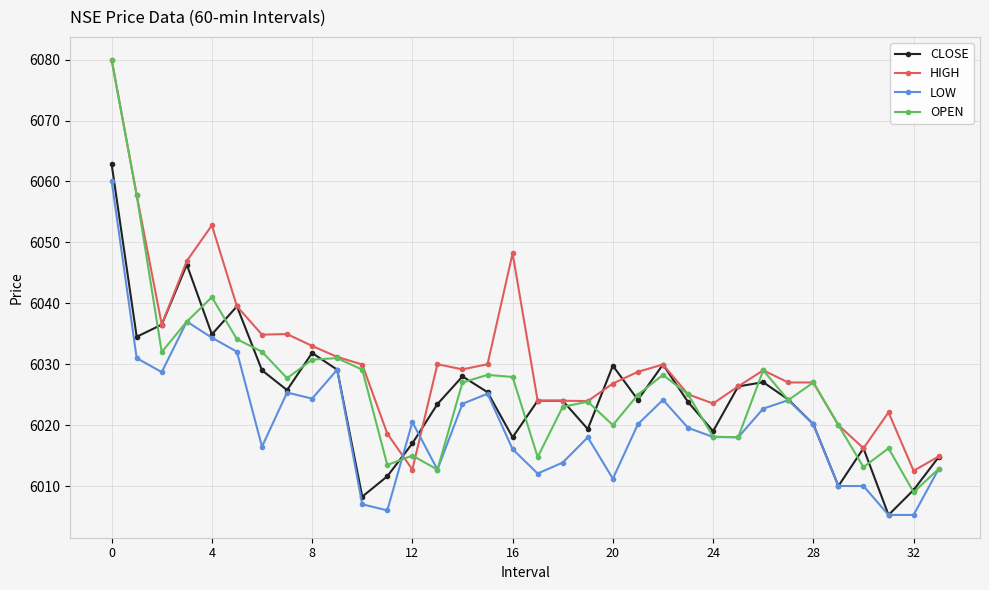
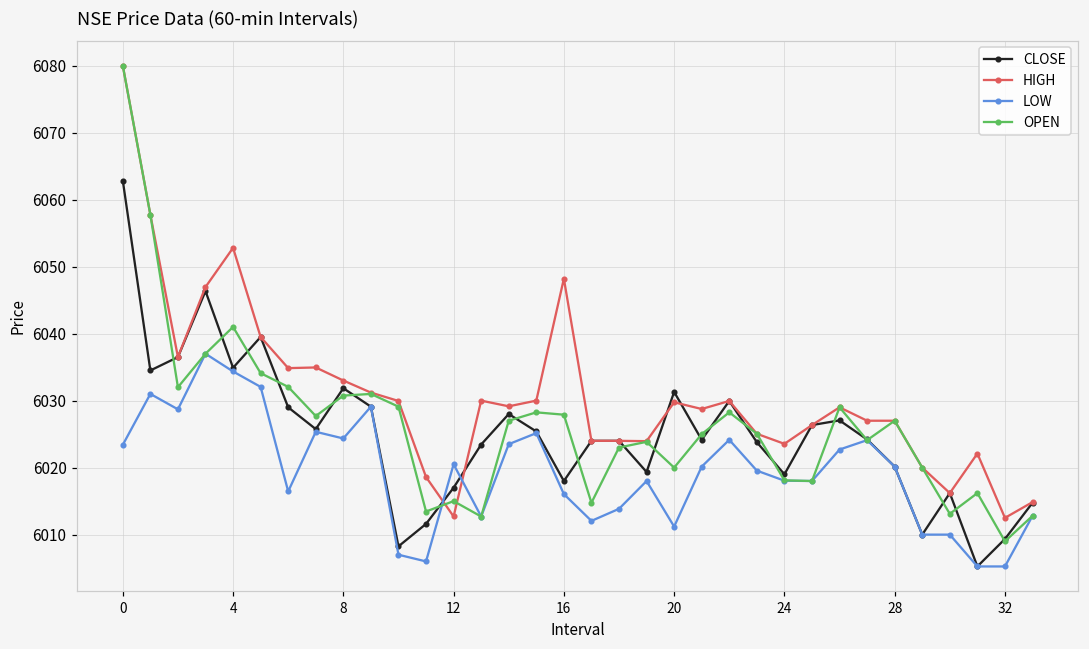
LOW, 0: 6060 -> 6023
CLOSE, 20: 6030 -> 6031
HIGH, 20: 6027 -> 6030
